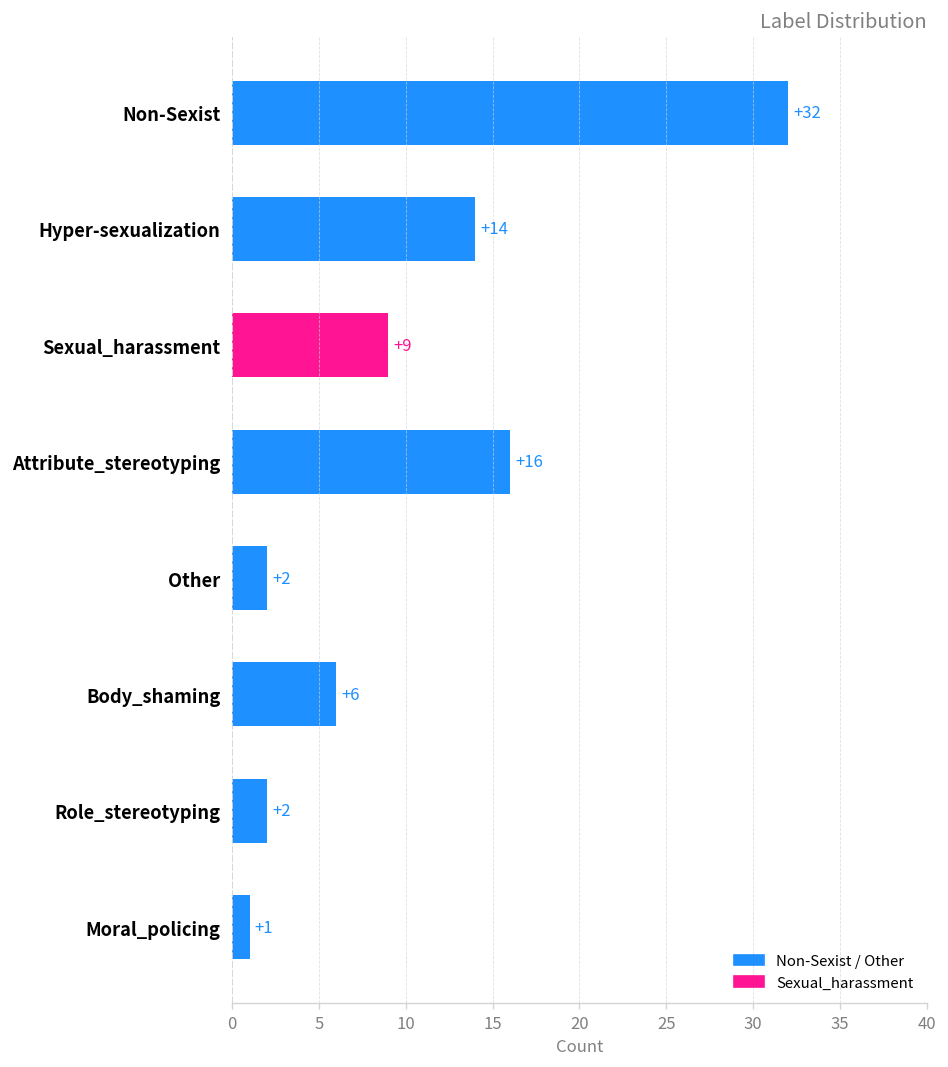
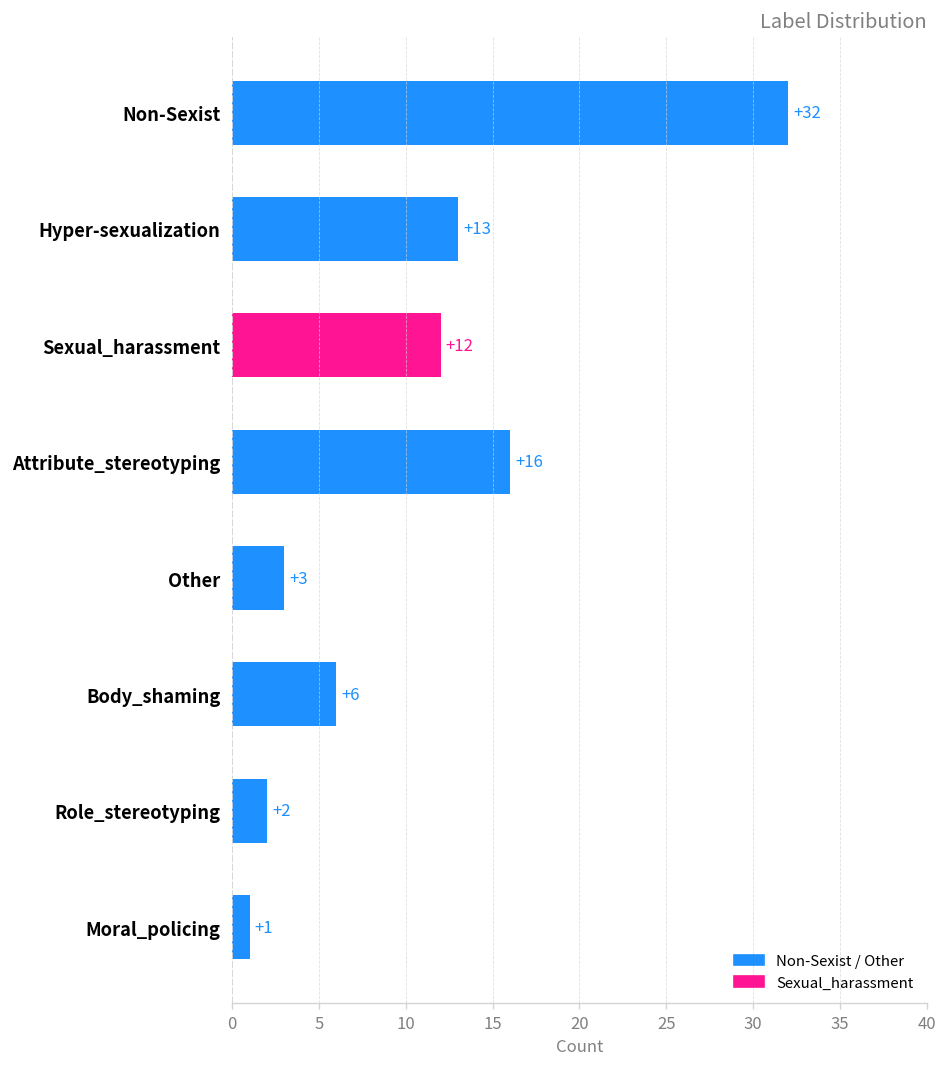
Hyper-sexualization: +14 -> +13
Sexual_harassment: +9 -> +12
Other: +2 -> +3
